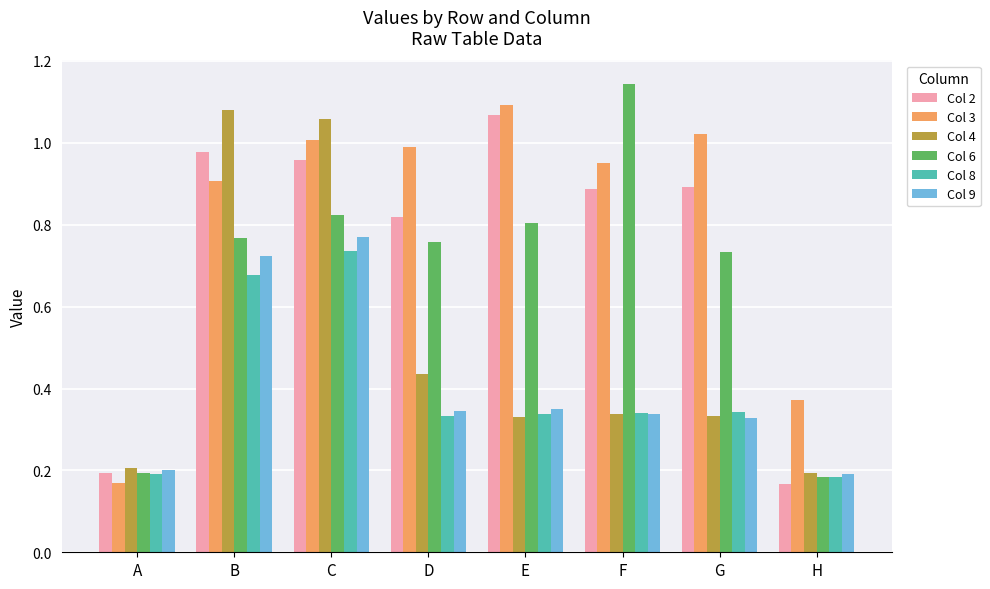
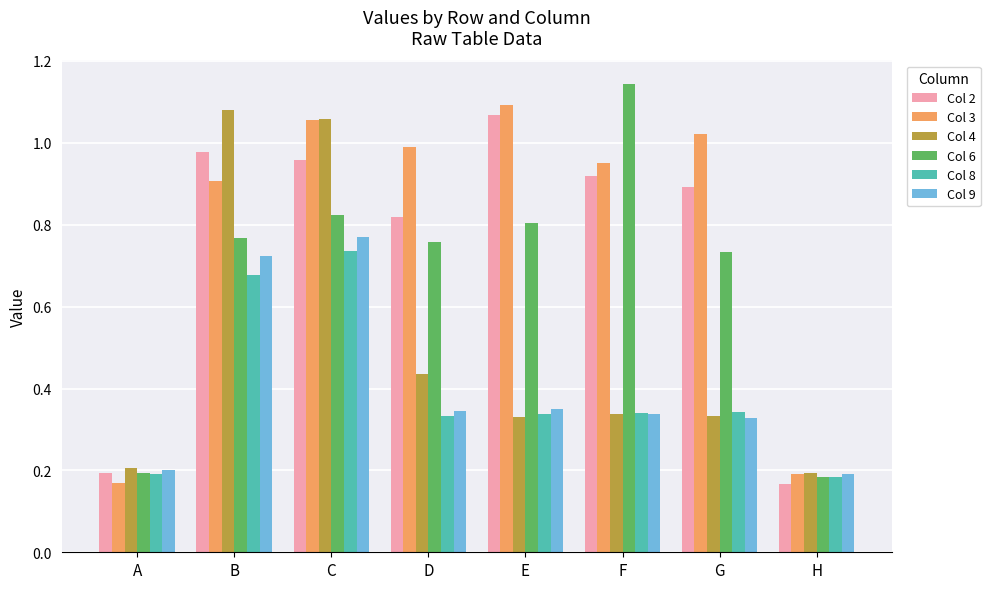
Col 3, C: 1.01 -> 1.06
Col 2, F: 0.89 -> 0.92
Col 3, H: 0.37 -> 0.19
